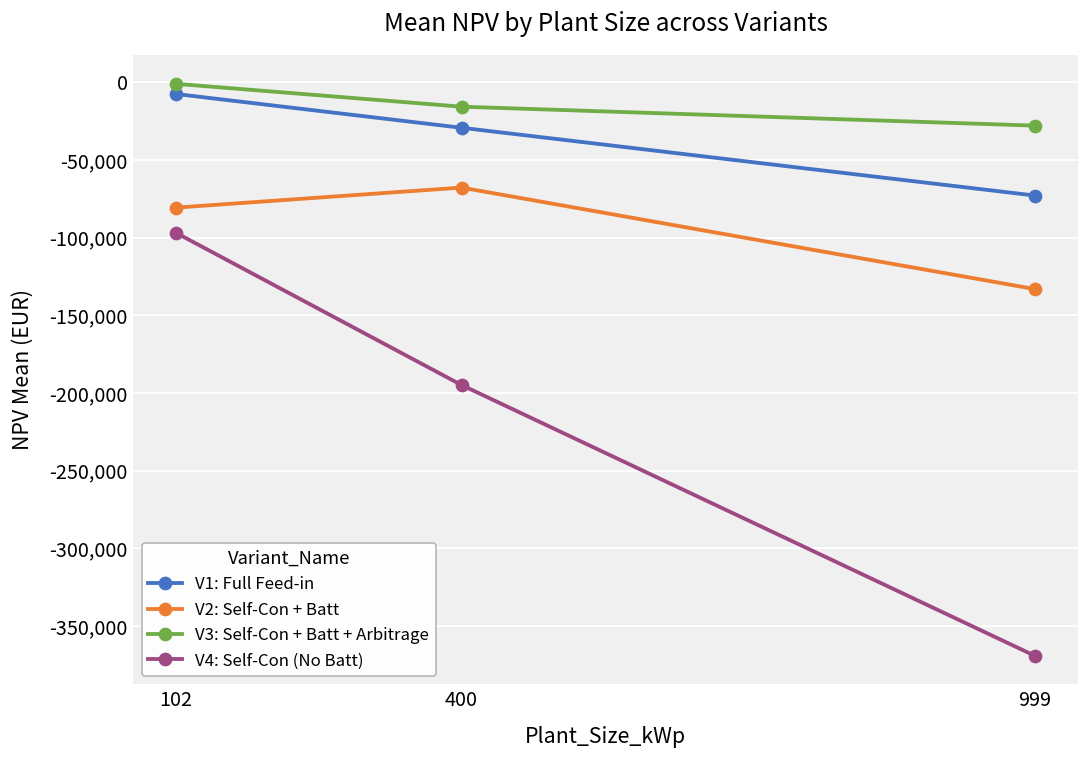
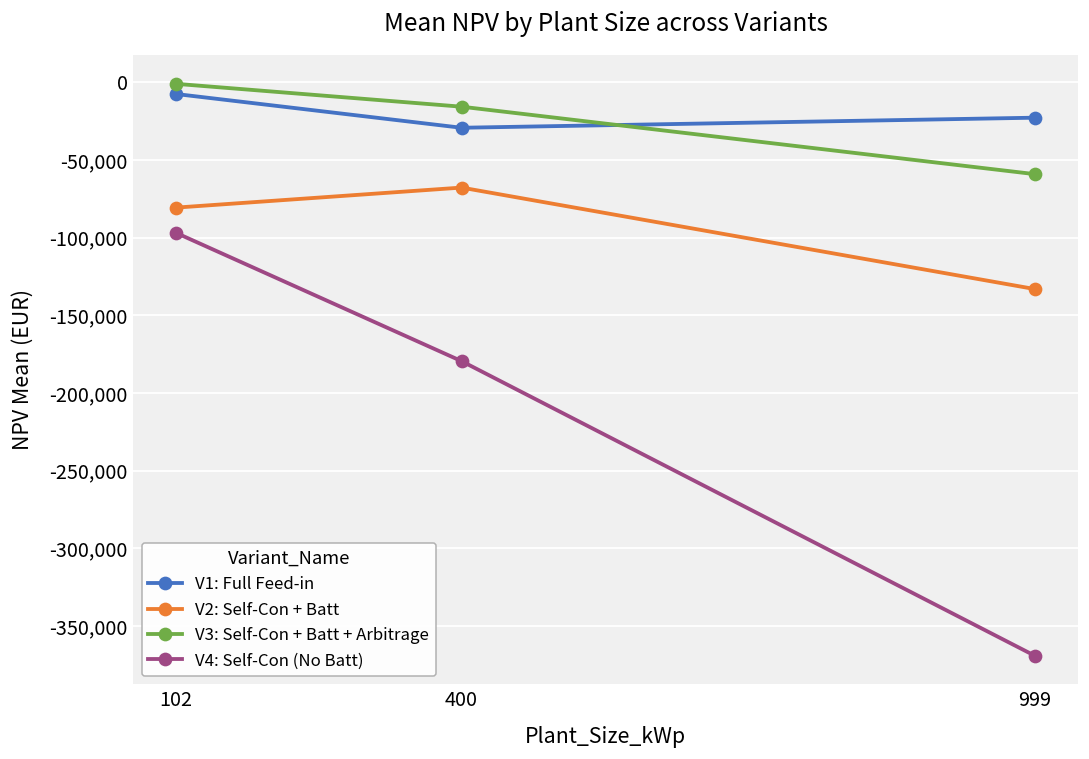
V4: Self-Con (No Batt), 400: -195,000 -> -179,000
V1: Full Feed-in, 999: -73,000 -> -23,000
V3: Self-Con + Batt + Arbitrage, 999: -28,000 -> -59,000
